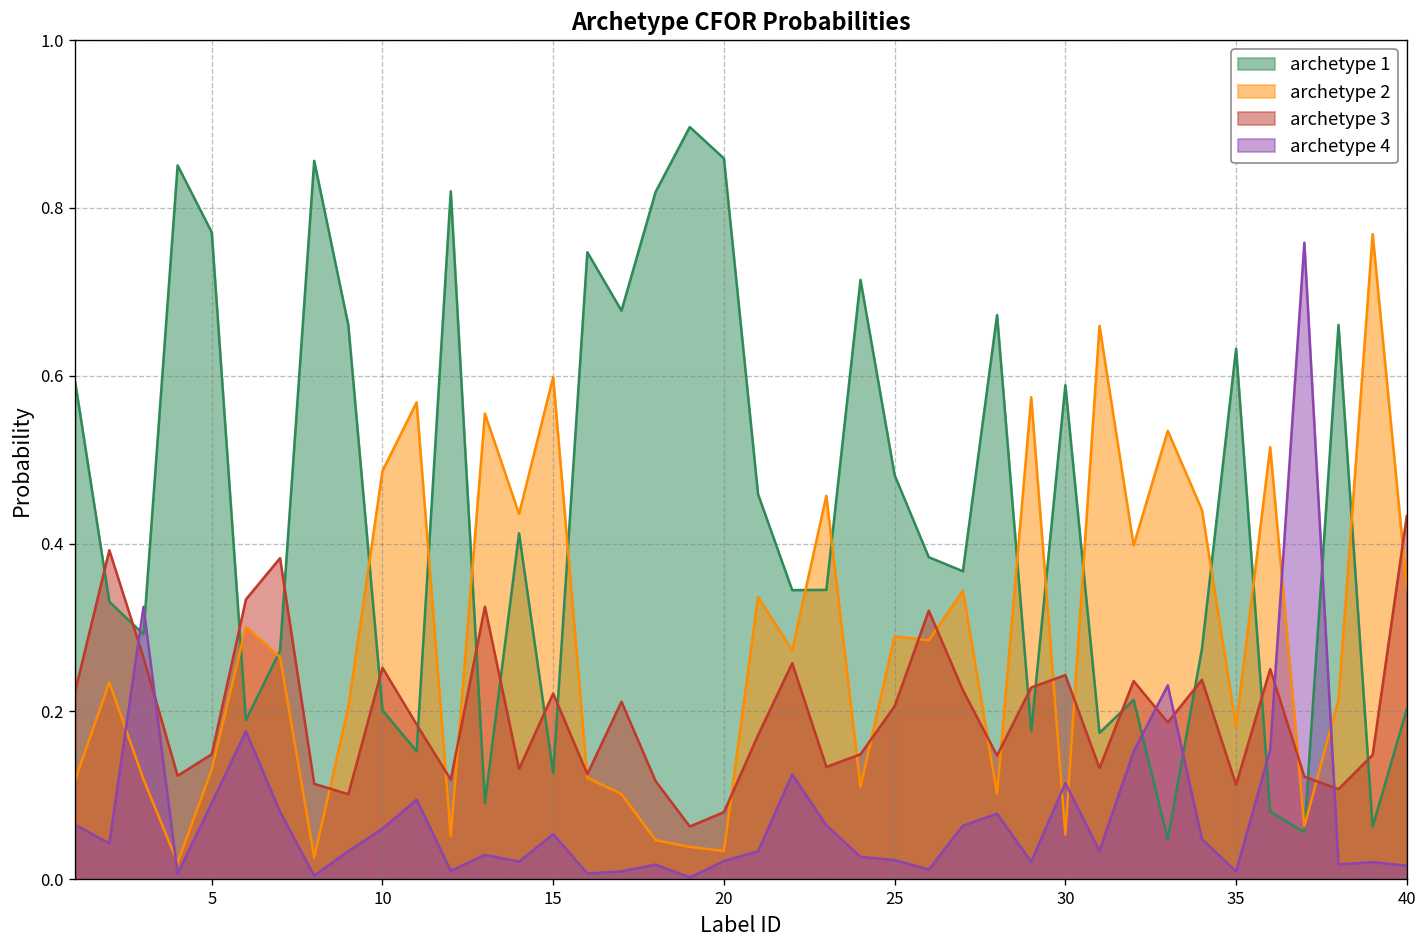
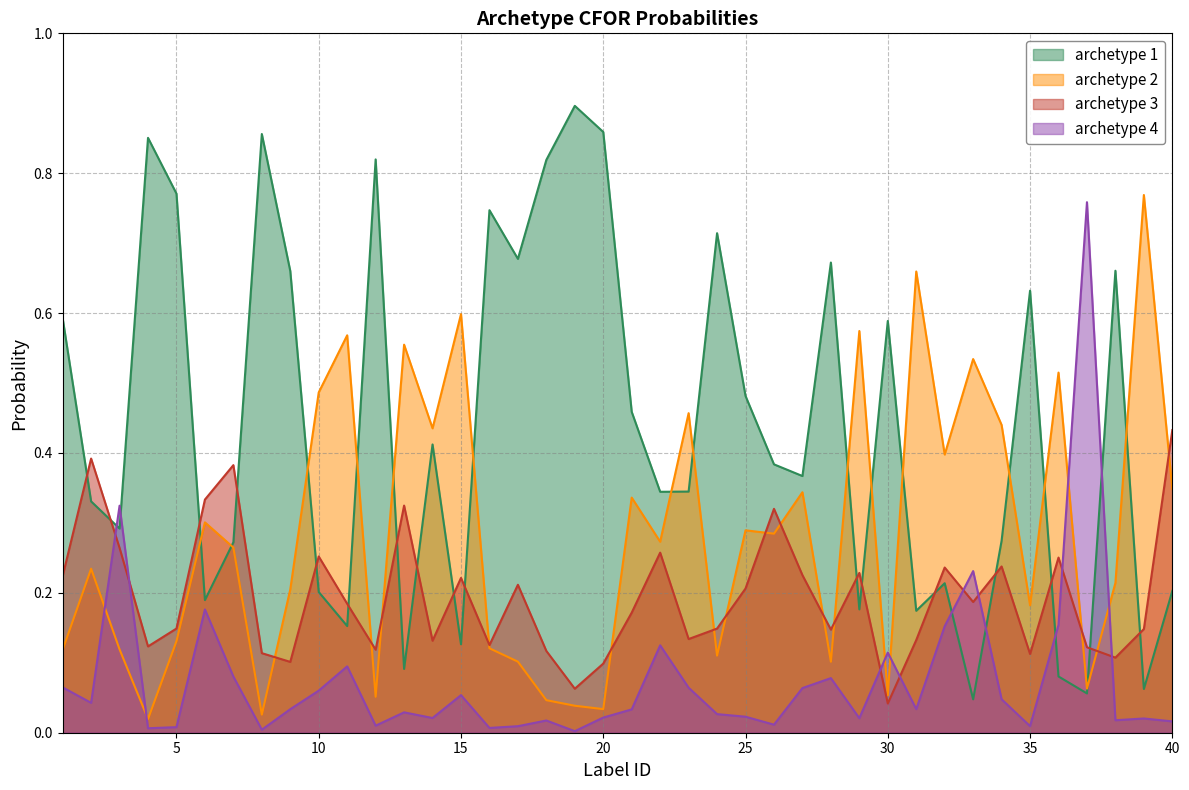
archetype 4, 5: 0.09 -> 0.01
archetype 3, 20: 0.08 -> 0.10
archetype 3, 30: 0.24 -> 0.04
